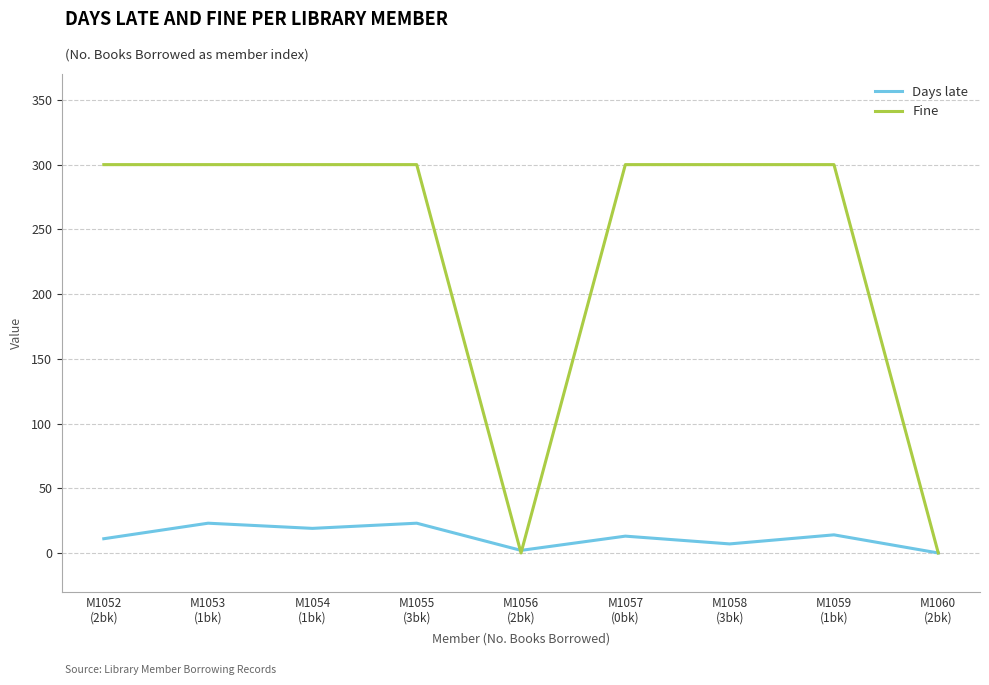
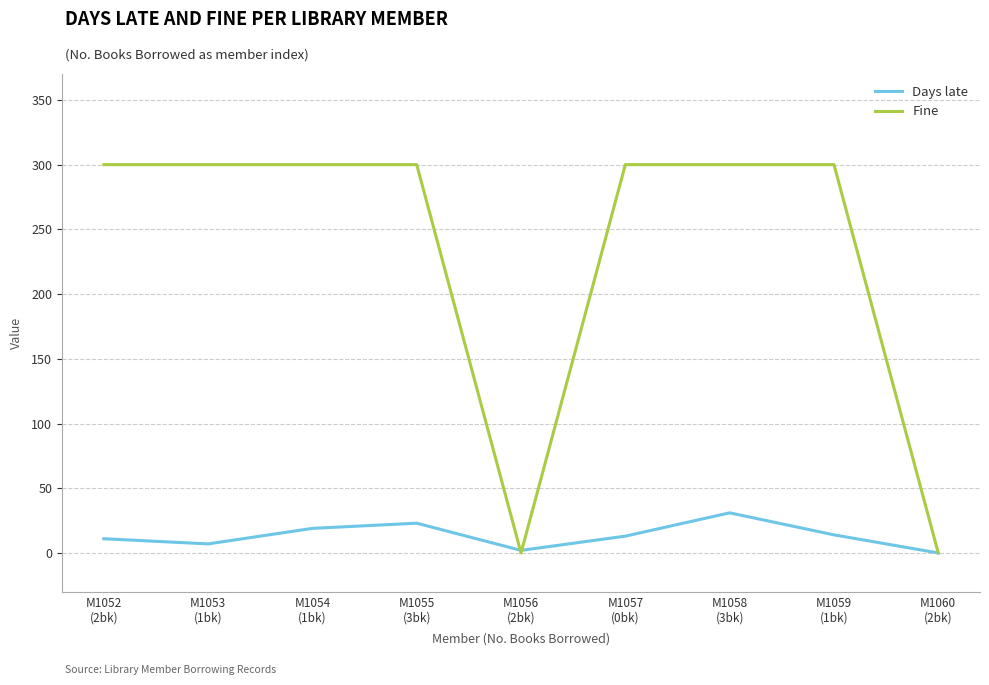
Days late, M1053 (1bk): 23 -> 7
Days late, M1058 (3bk): 7 -> 31
